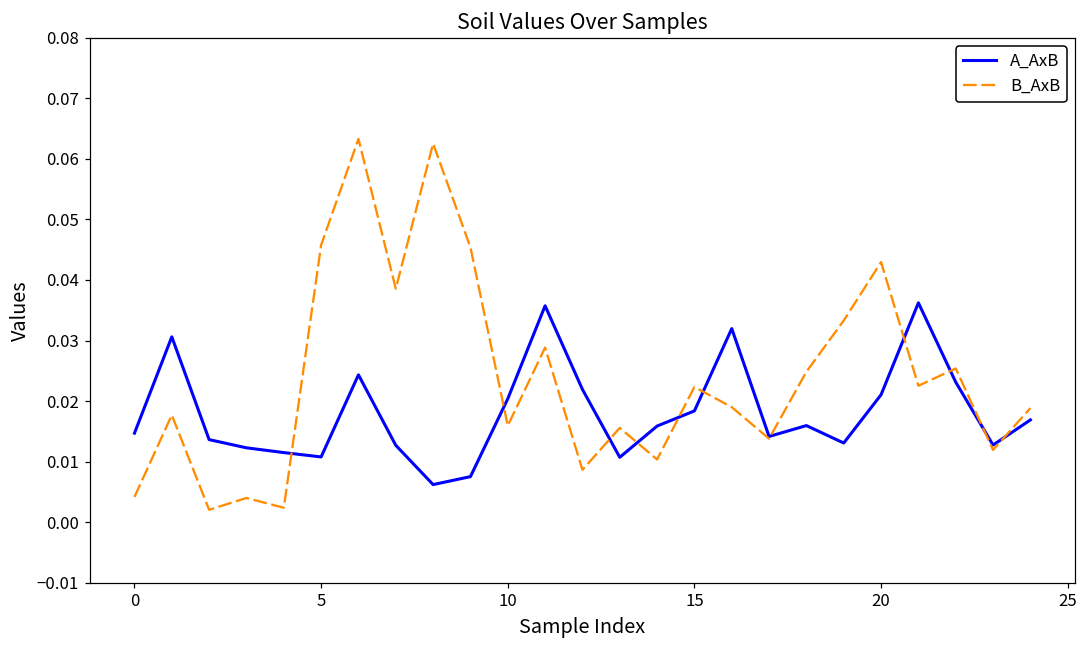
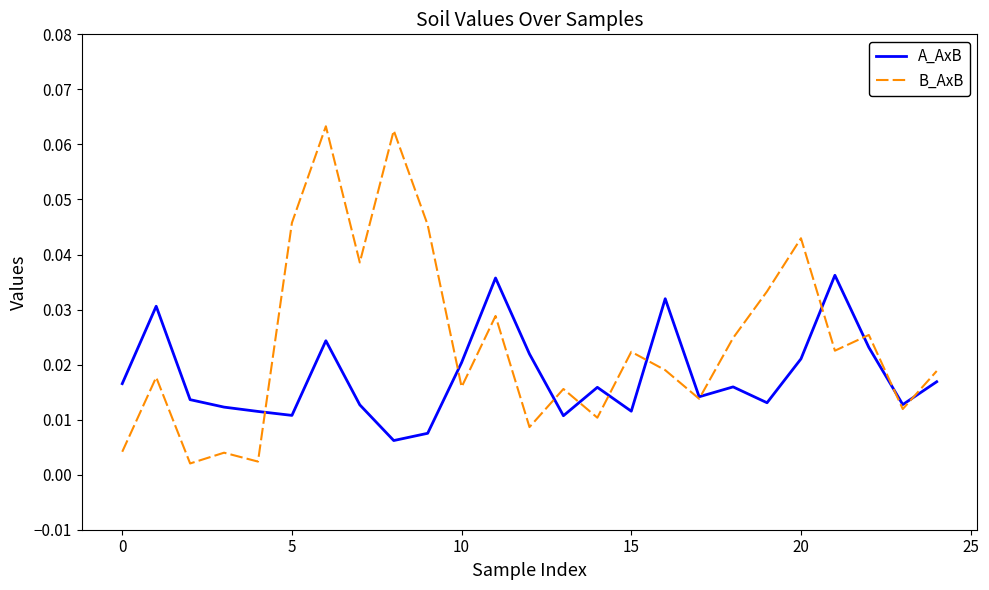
A_AxB, 0: 0.015 -> 0.017
A_AxB, 15: 0.018 -> 0.012
